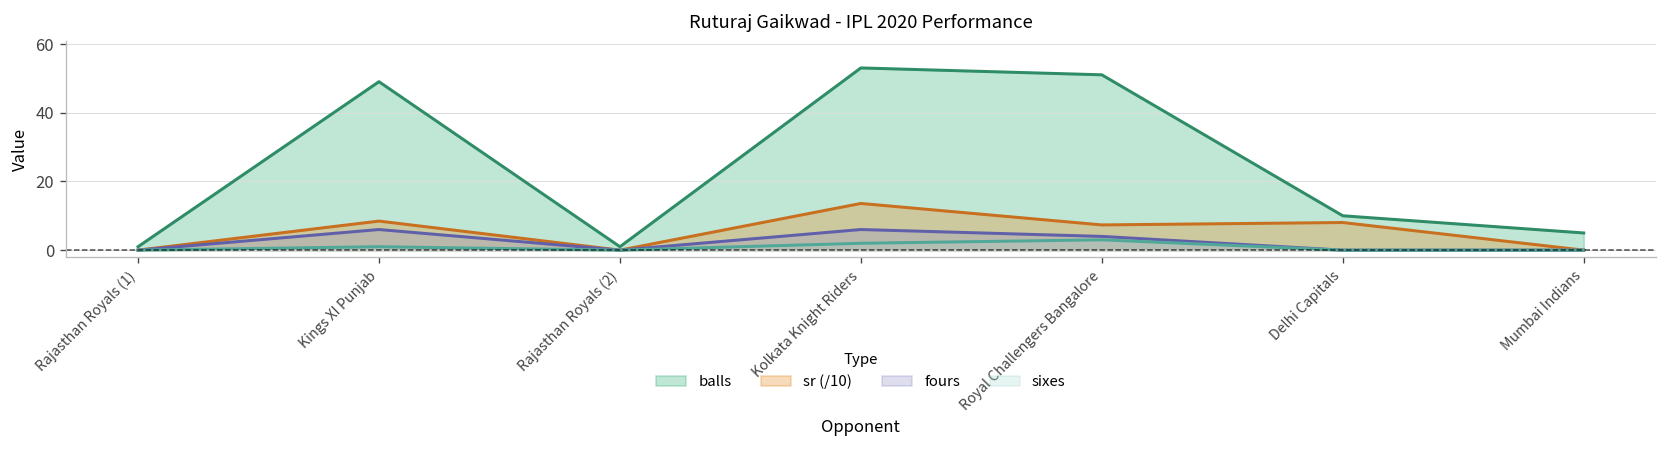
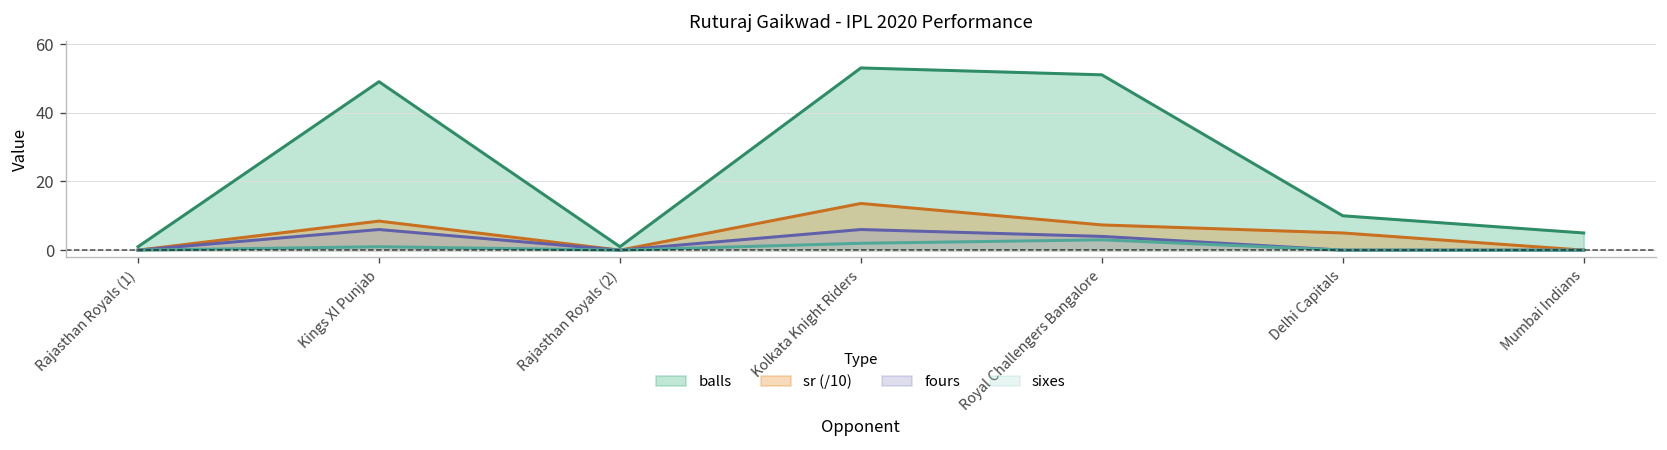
sr (/10), Delhi Capitals: 8 -> 5
